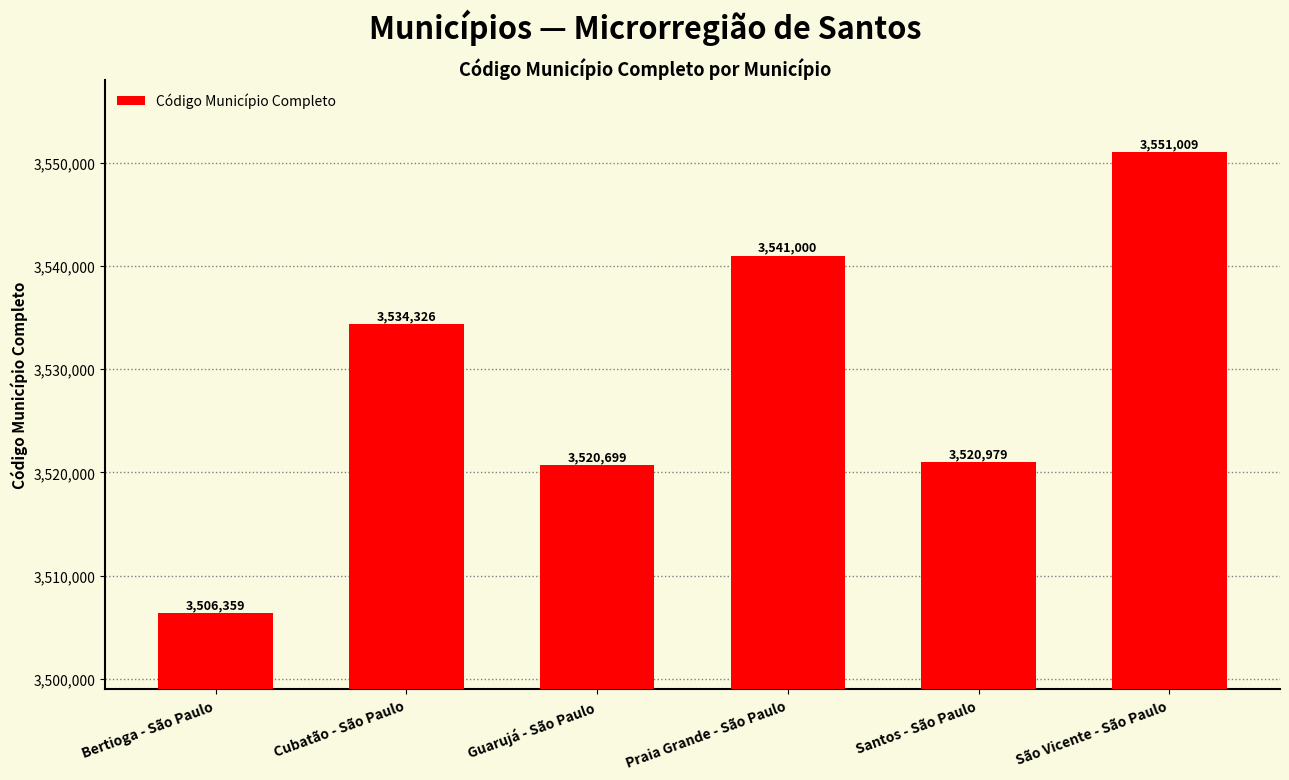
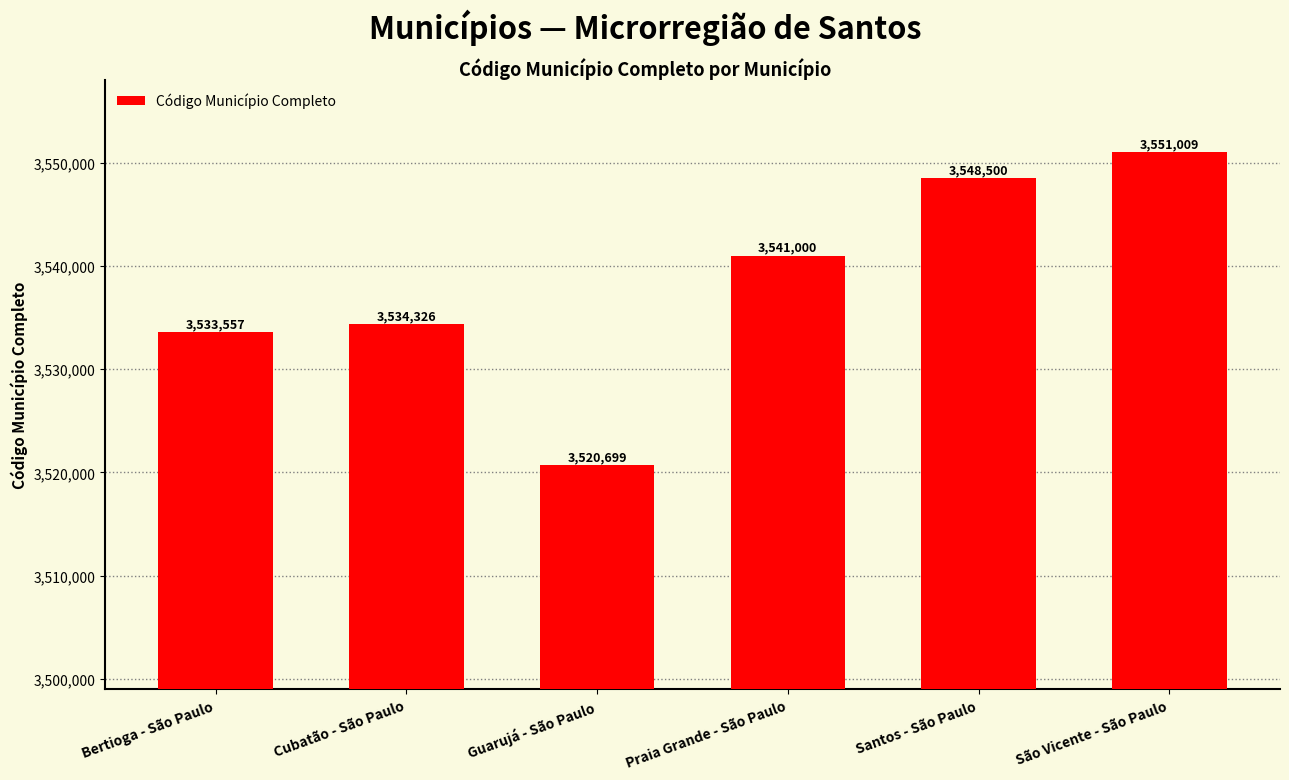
Bertioga - São Paulo: 3,506,359 -> 3,533,557
Santos - São Paulo: 3,520,979 -> 3,548,500
